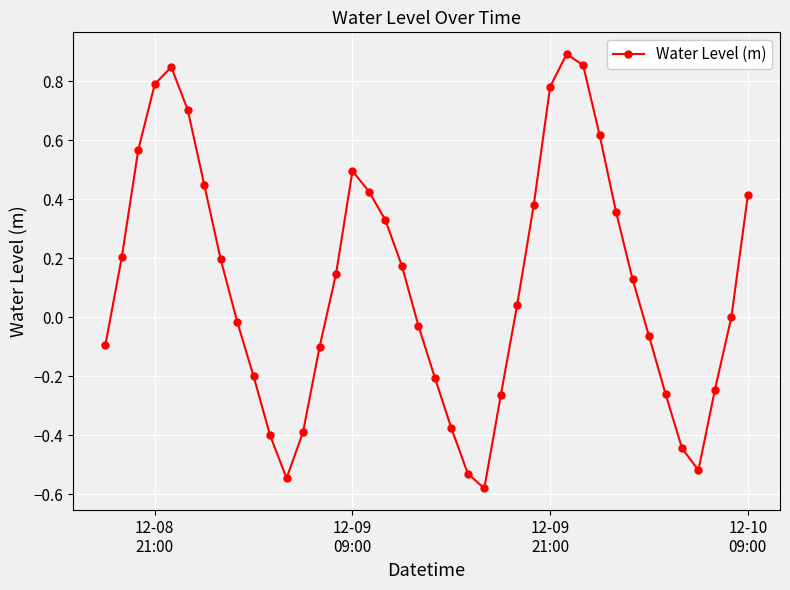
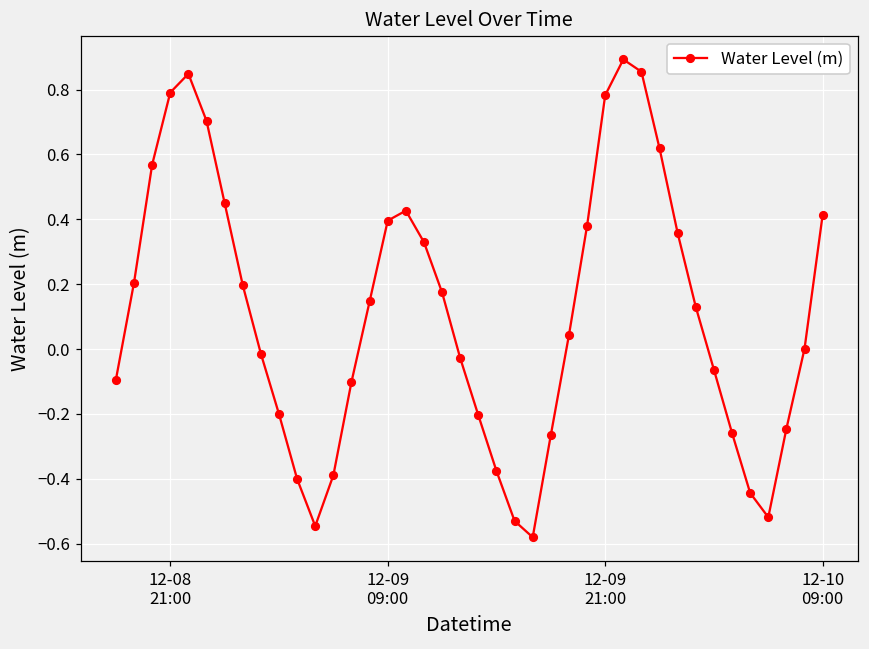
12-09 09:00: 0.50 -> 0.40
